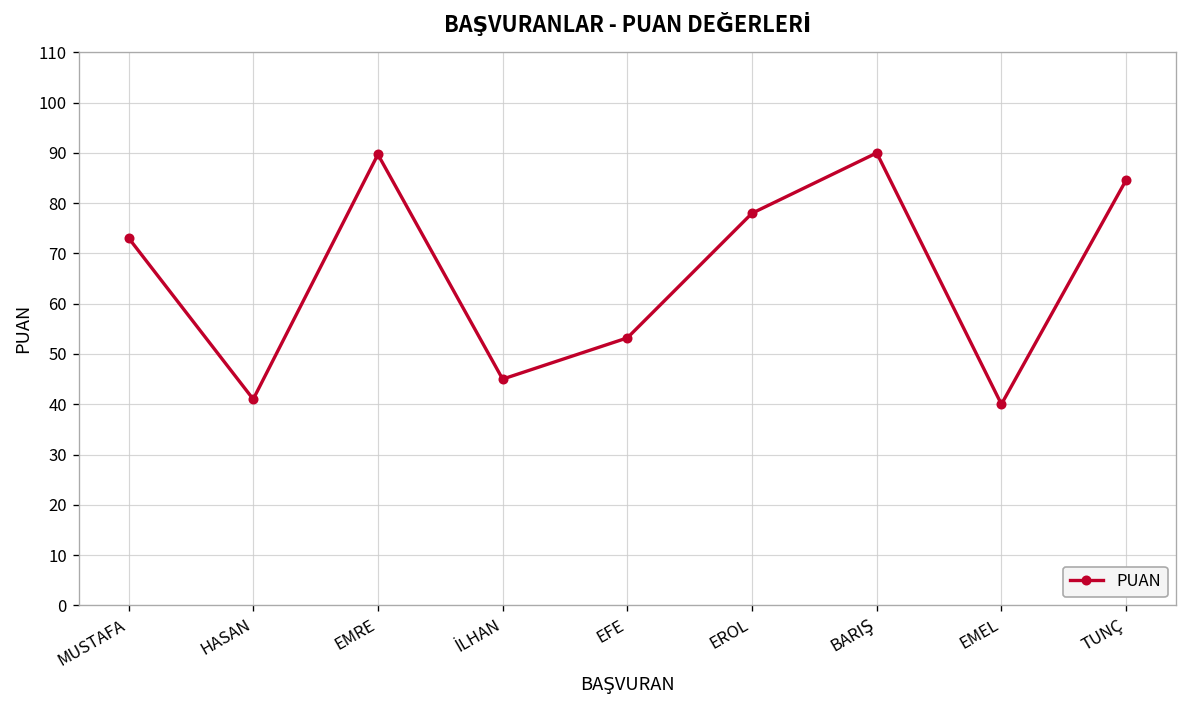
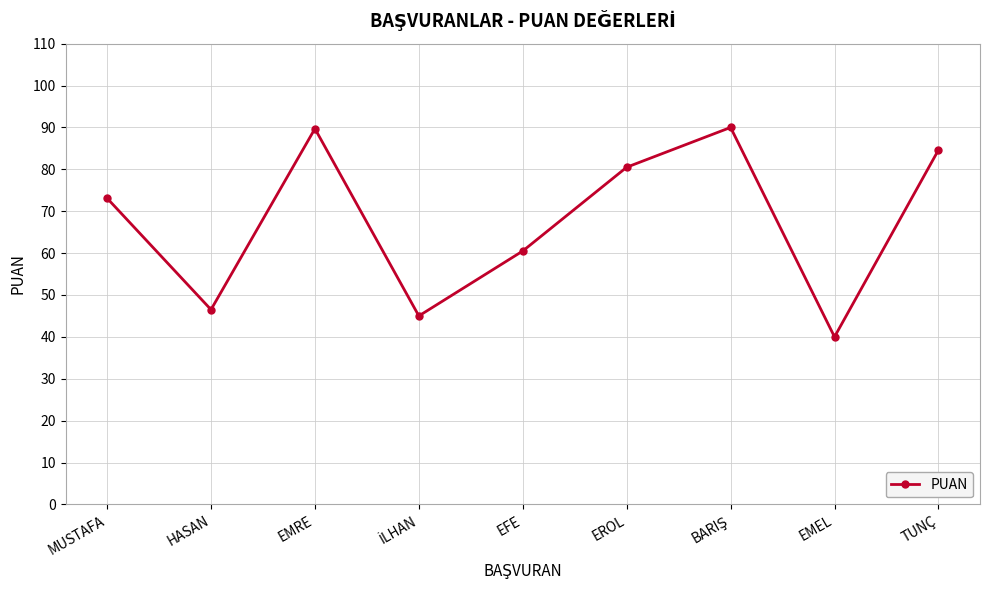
HASAN: 41 -> 47
EFE: 53 -> 61
EROL: 78 -> 81
